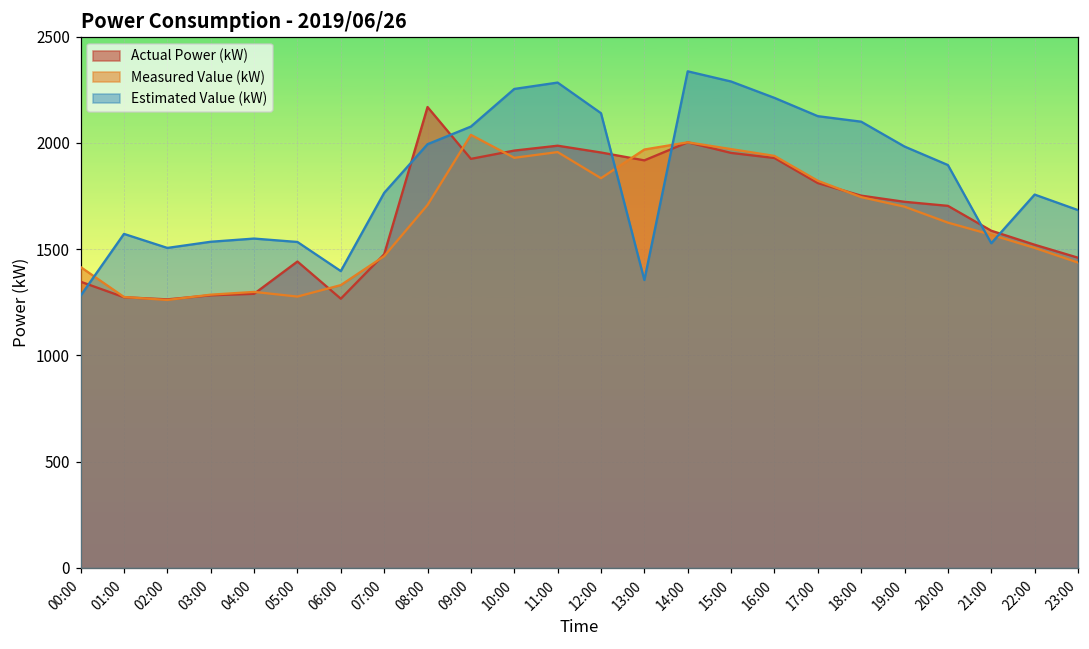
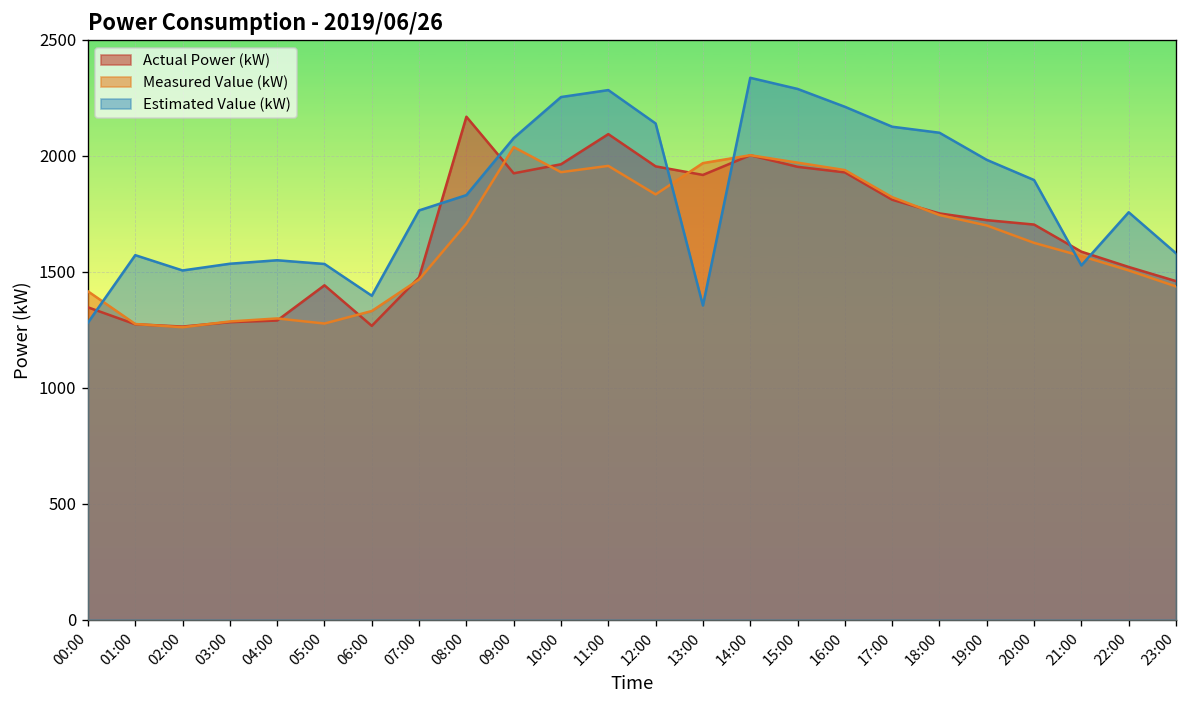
Estimated Value (kW), 08:00: 1990 -> 1830
Actual Power (kW), 11:00: 1990 -> 2090
Estimated Value (kW), 23:00: 1680 -> 1580
